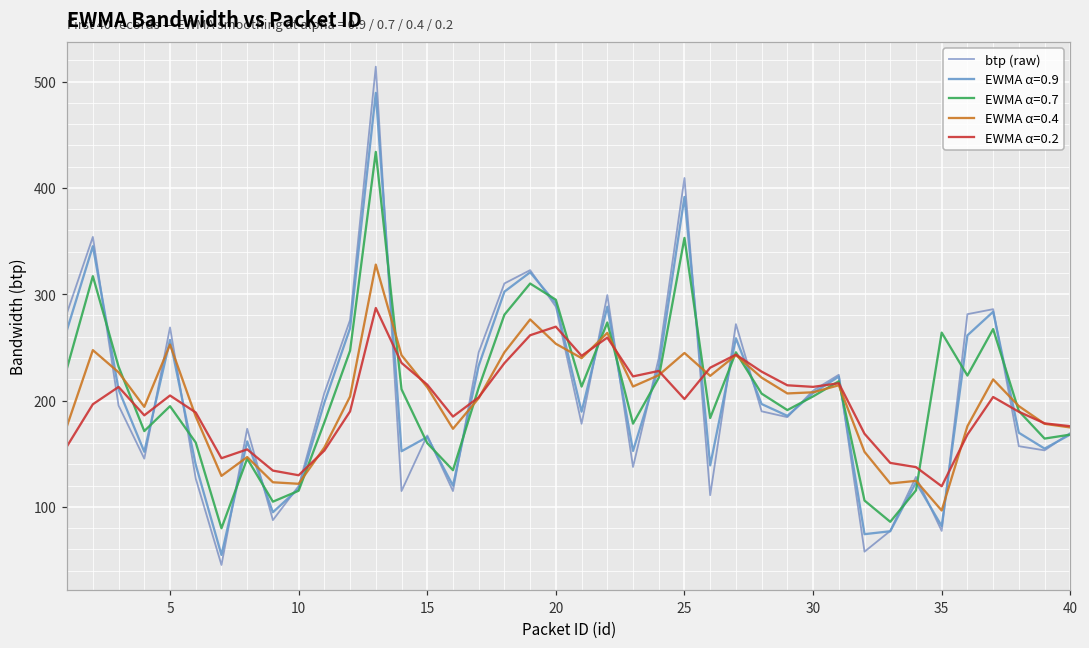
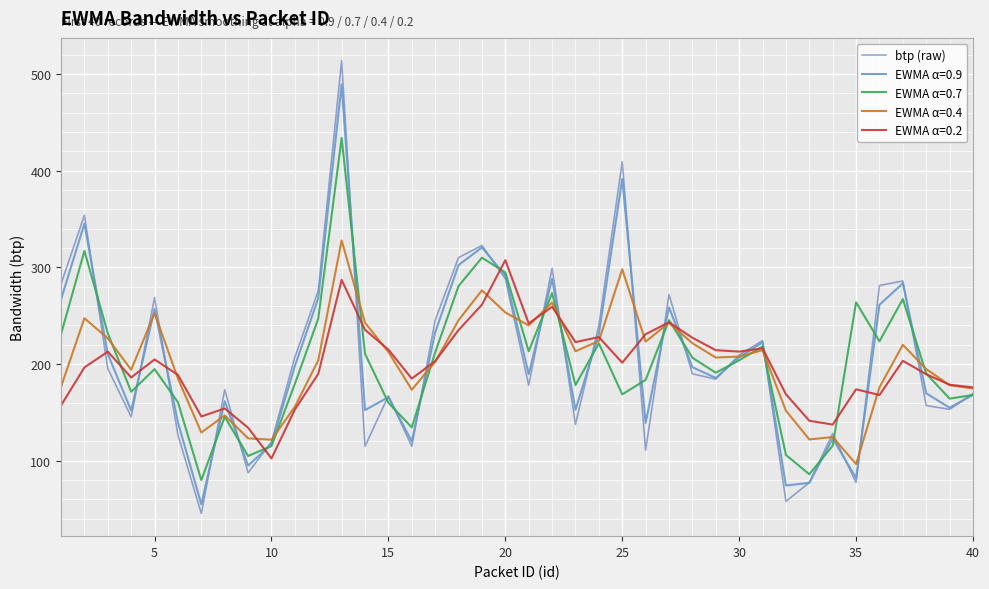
EWMA α=0.2, 10: 130 -> 100
EWMA α=0.2, 20: 270 -> 310
EWMA α=0.7, 25: 350 -> 170
EWMA α=0.4, 25: 240 -> 300
EWMA α=0.2, 35: 120 -> 170
